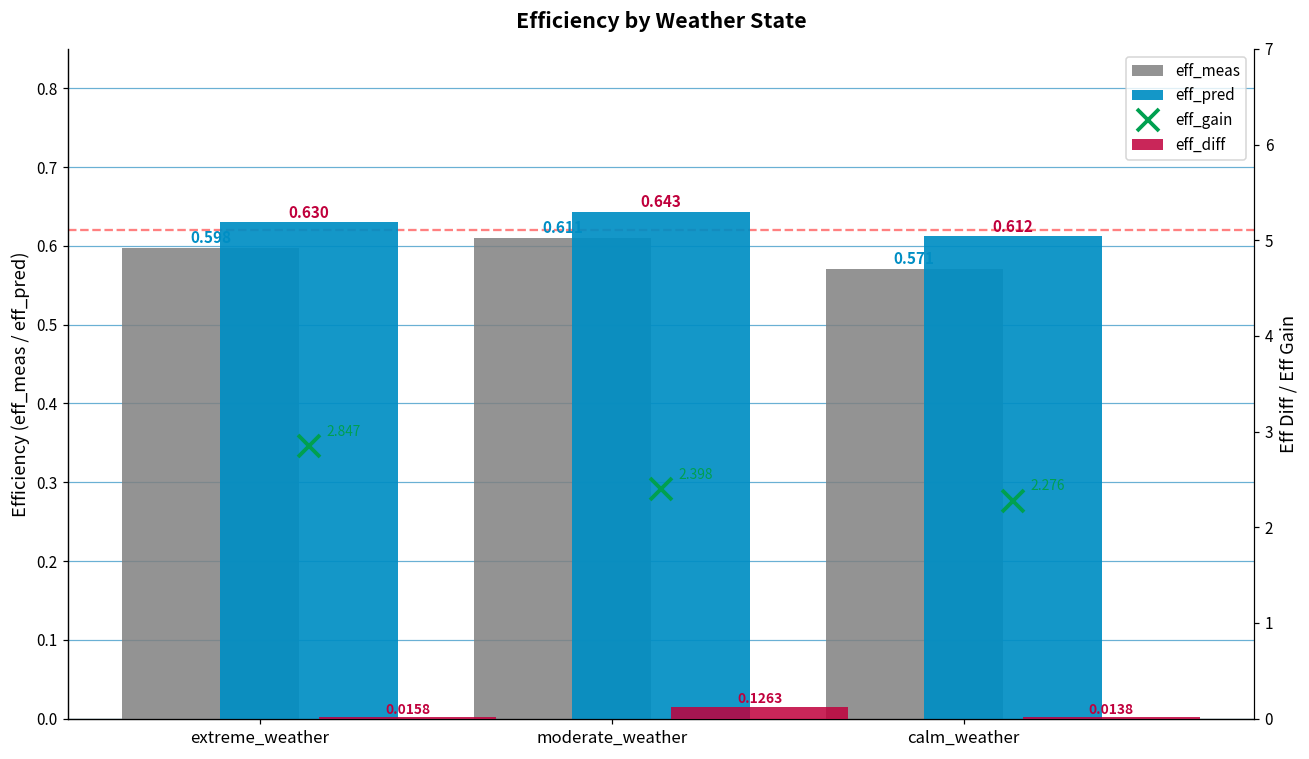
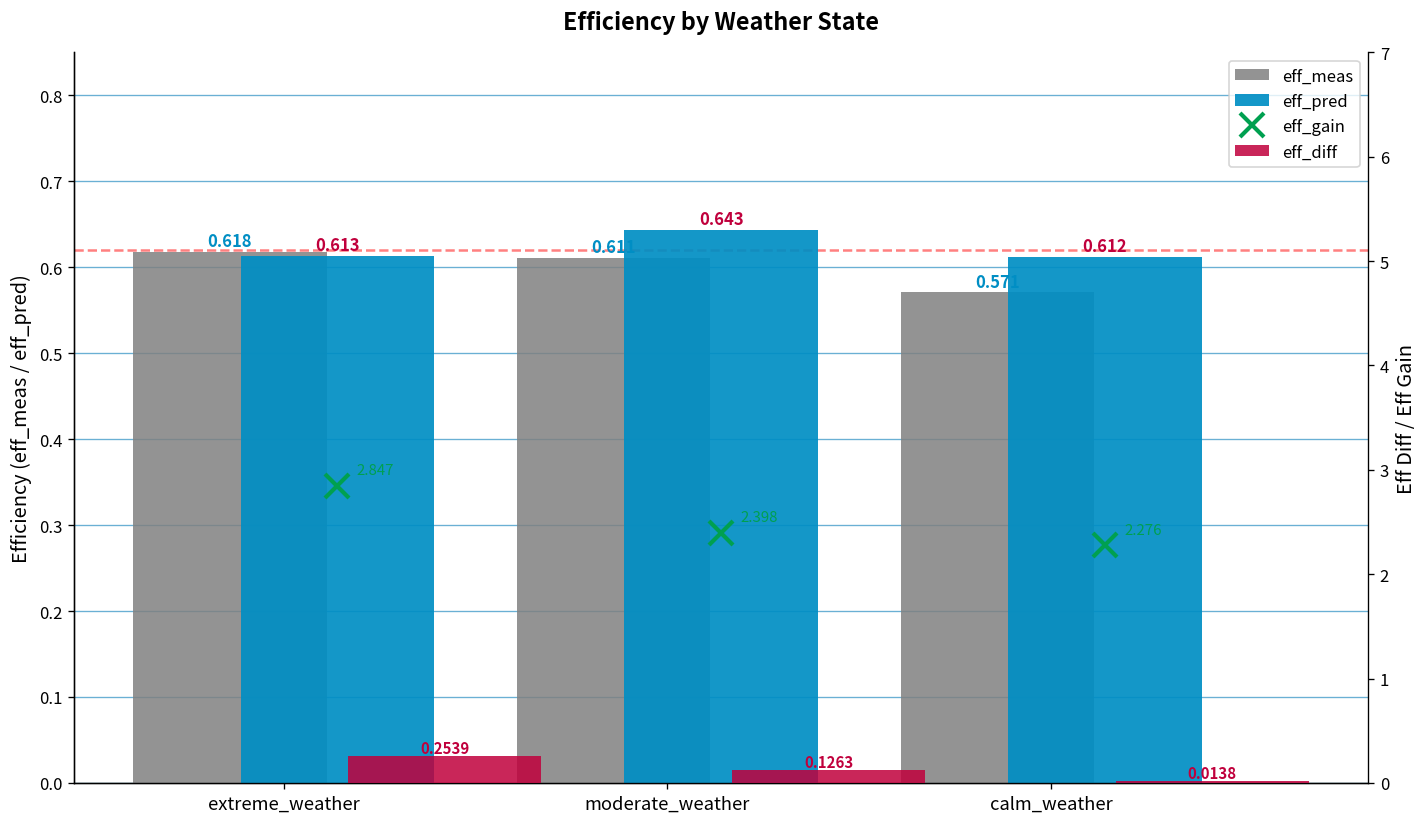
eff_meas, extreme_weather: 0.598 -> 0.618
eff_pred, extreme_weather: 0.630 -> 0.613
eff_diff, extreme_weather: 0.0158 -> 0.2539
